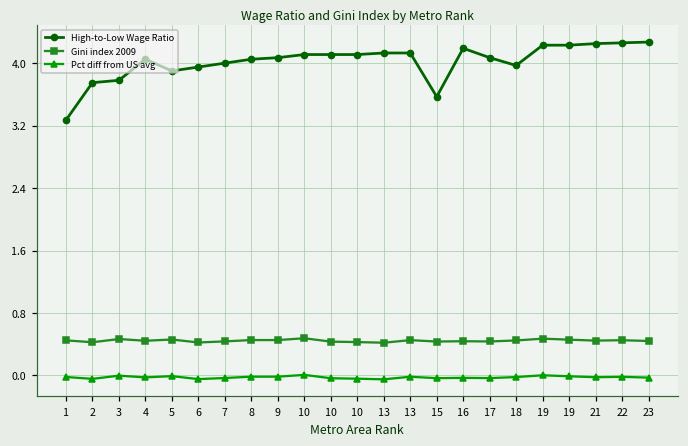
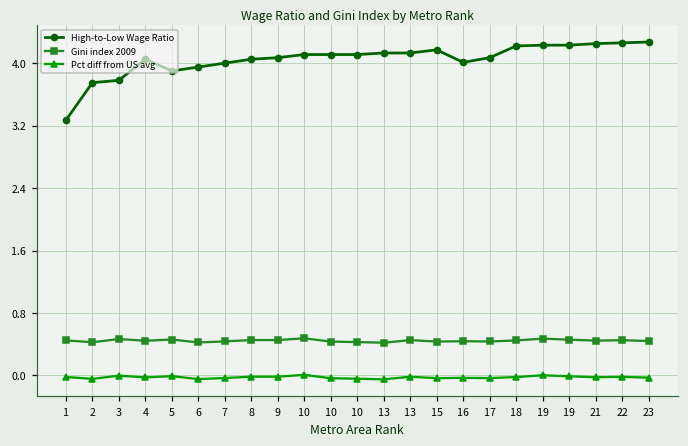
High-to-Low Wage Ratio, 15: 3.6 -> 4.2
High-to-Low Wage Ratio, 16: 4.2 -> 4.0
High-to-Low Wage Ratio, 18: 4.0 -> 4.2
